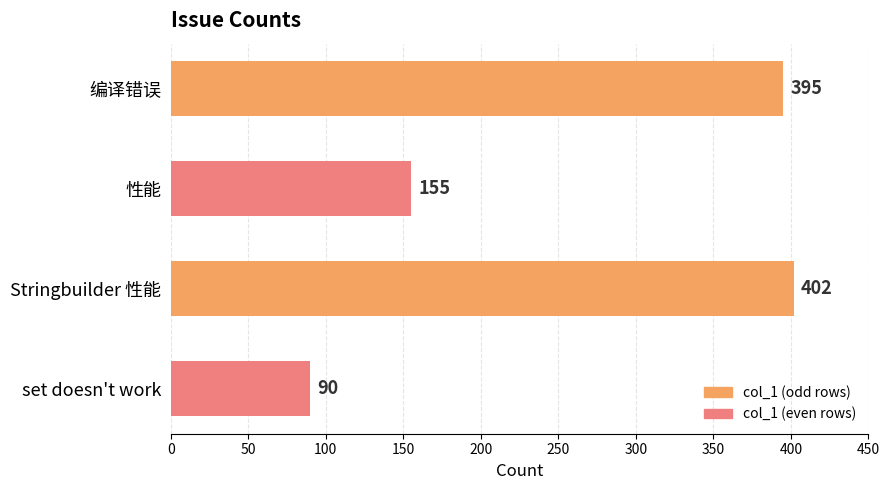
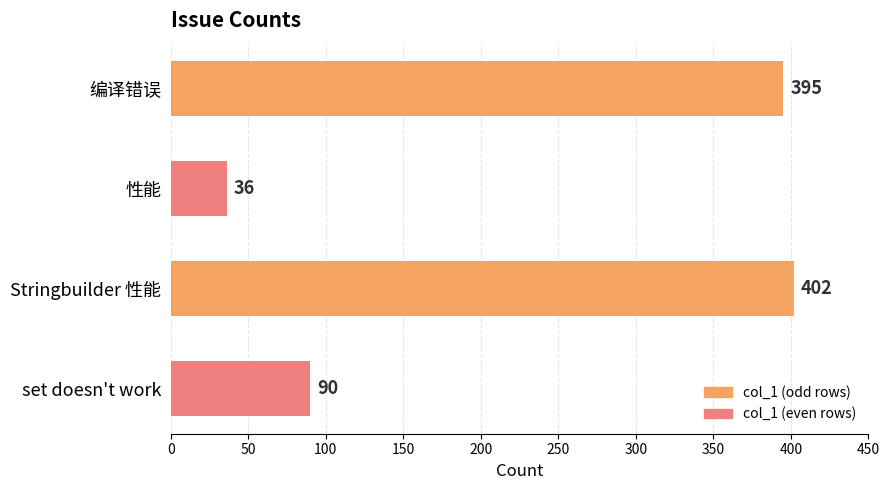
性能: 155 -> 36
